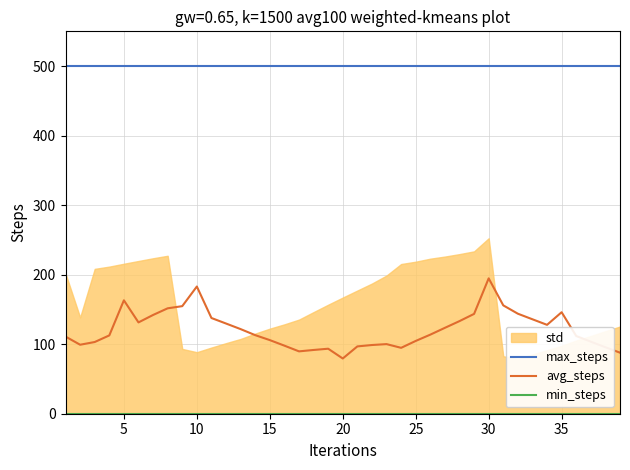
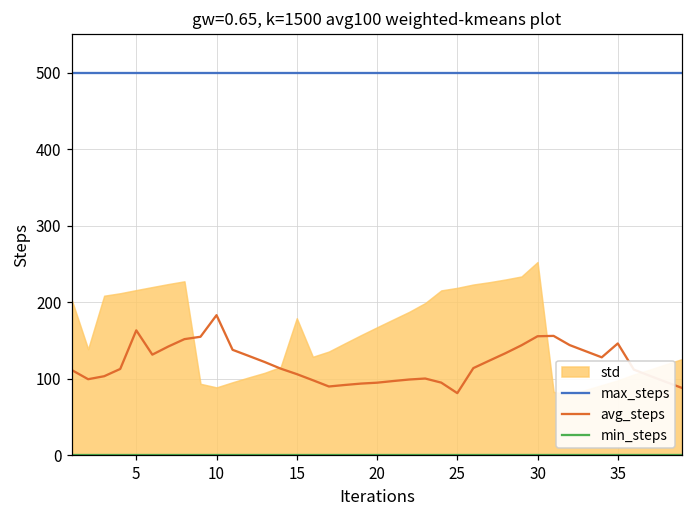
std, 15: 120 -> 180
avg_steps, 20: 80 -> 90
avg_steps, 25: 100 -> 80
avg_steps, 30: 190 -> 160
